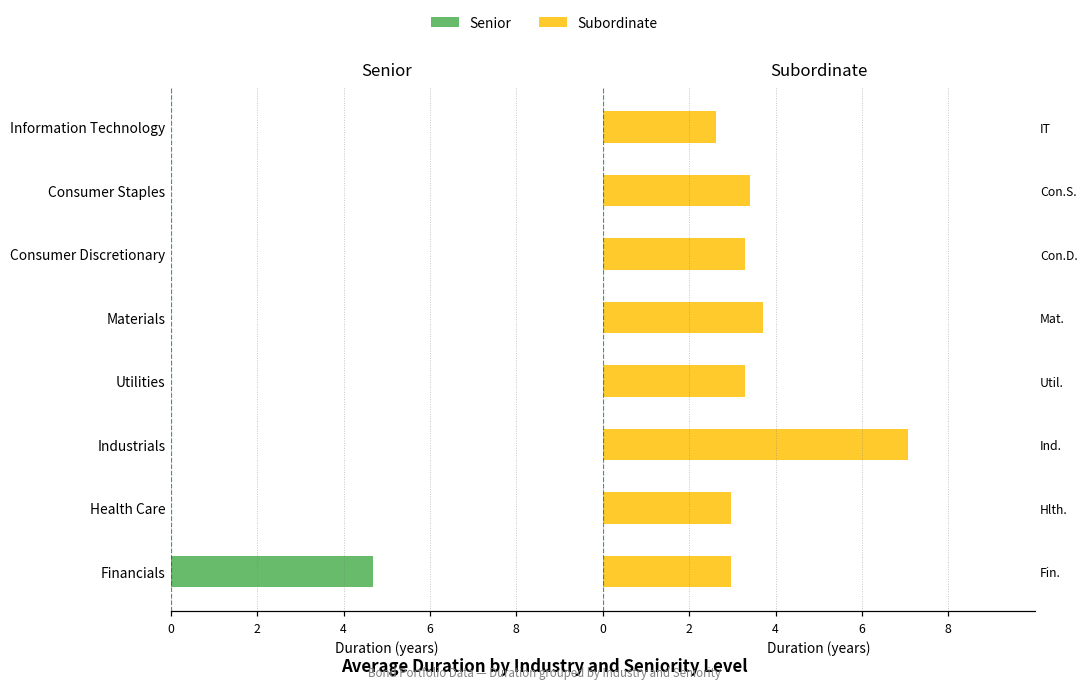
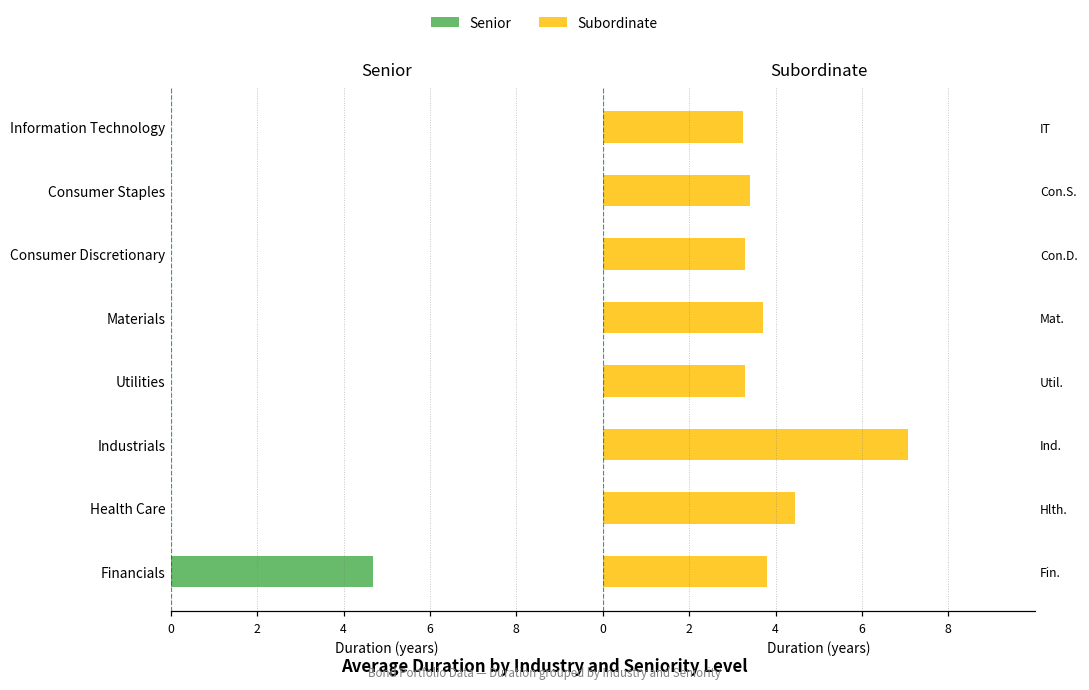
Subordinate, IT: 2.6 -> 3.2
Subordinate, Hlth.: 3.0 -> 4.4
Subordinate, Fin.: 3.0 -> 3.8
